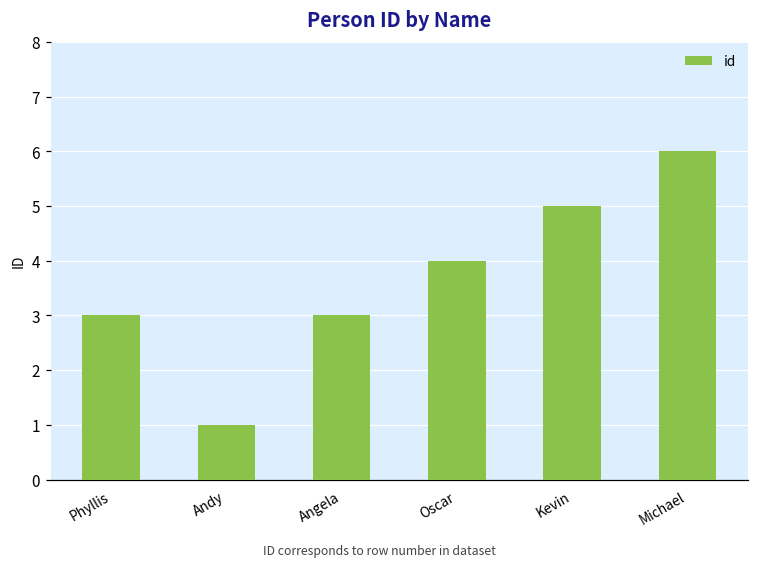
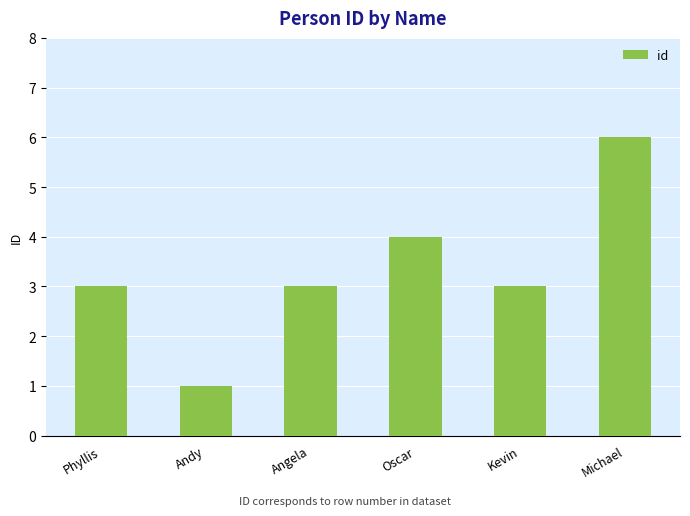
Kevin: 5 -> 3
